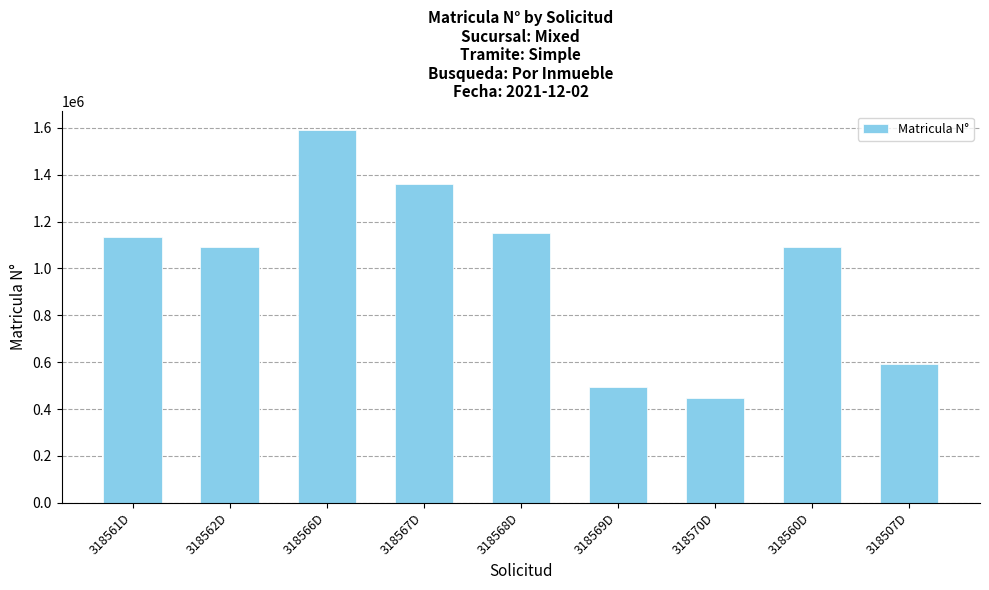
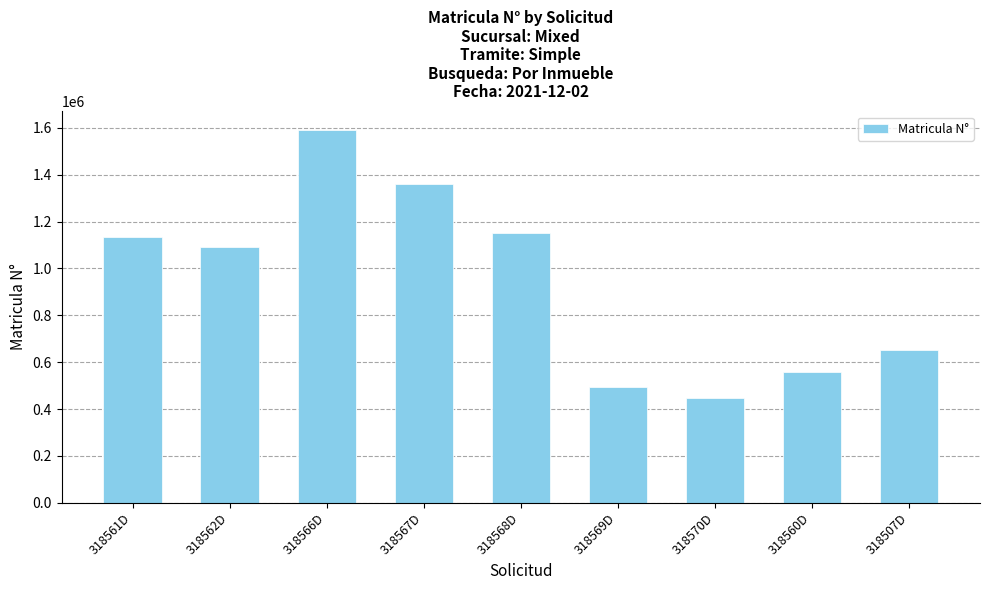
318560D: 1090000 -> 560000
318507D: 590000 -> 650000
